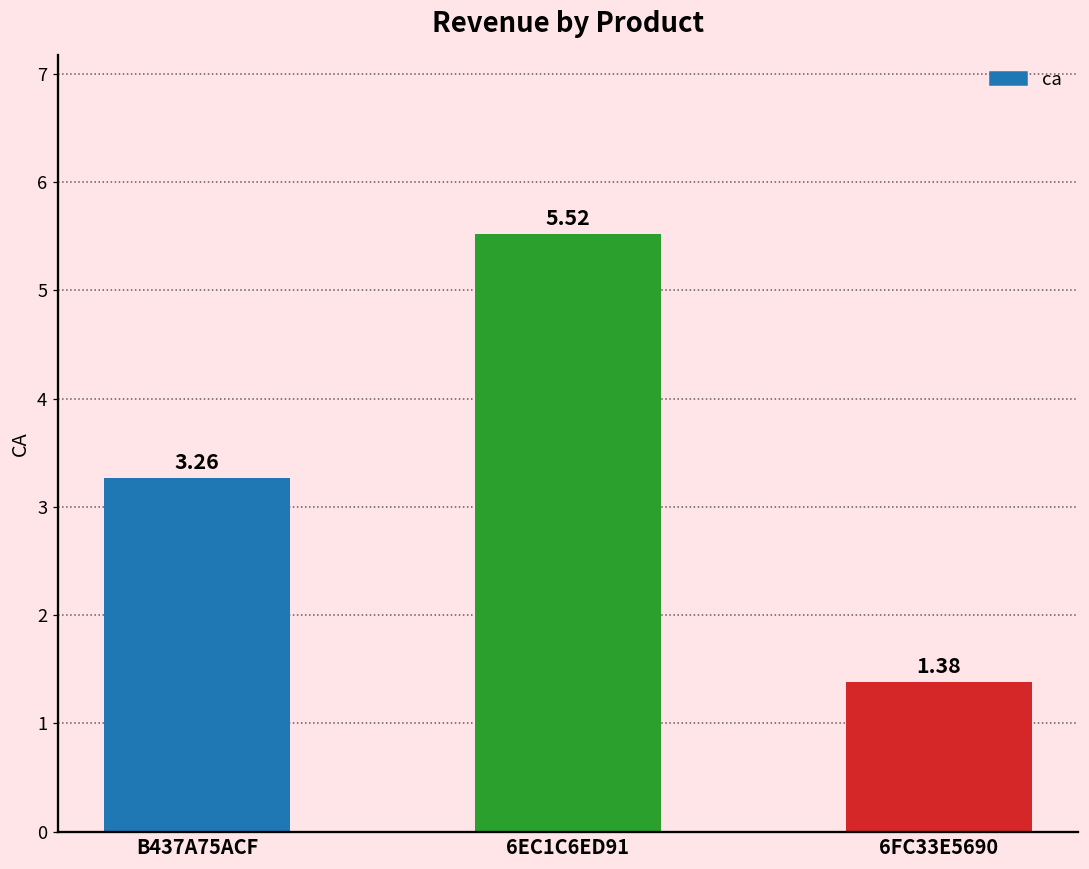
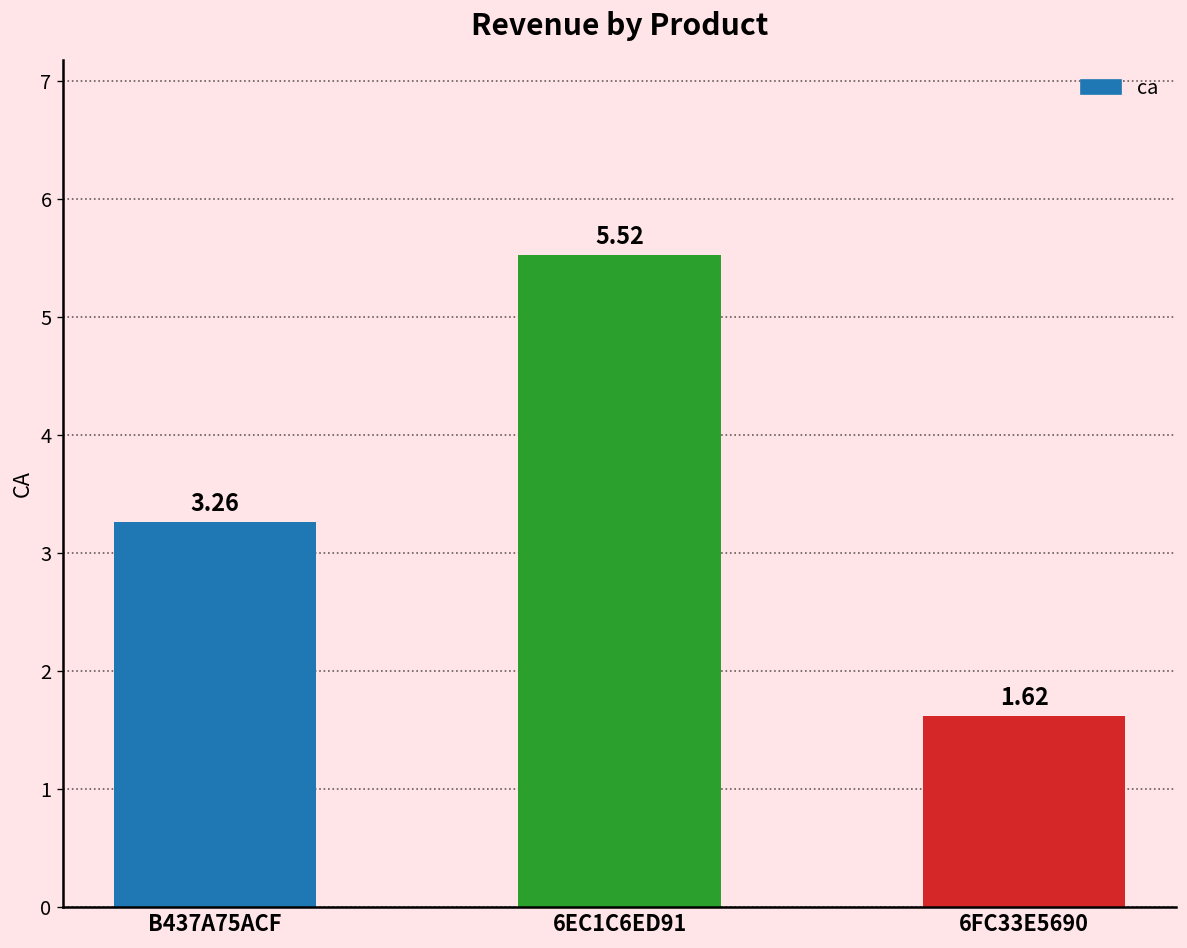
6FC33E5690: 1.38 -> 1.62
